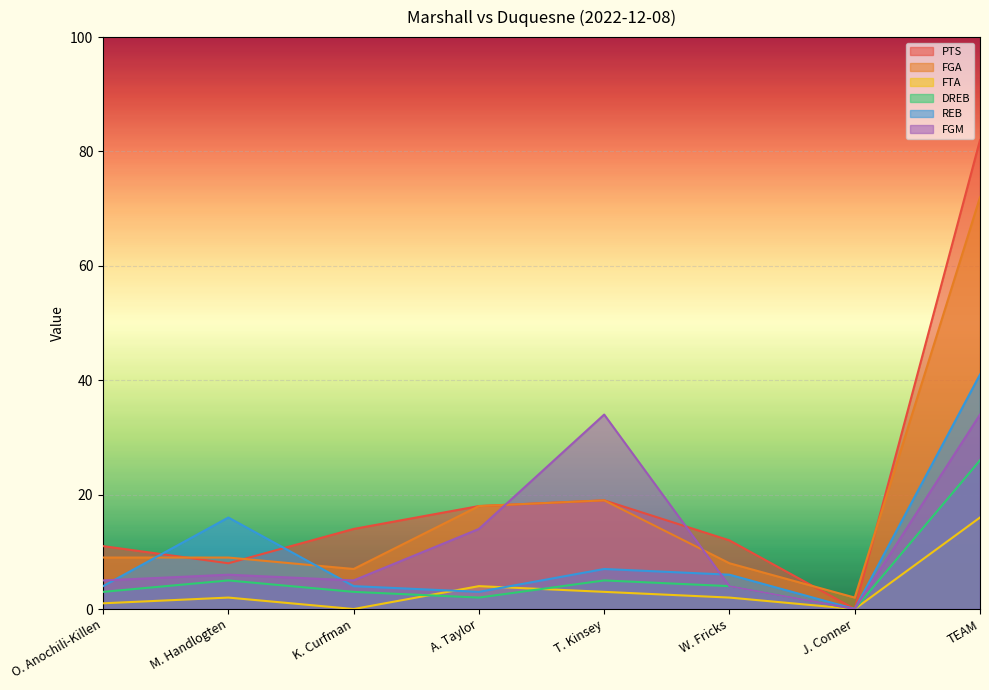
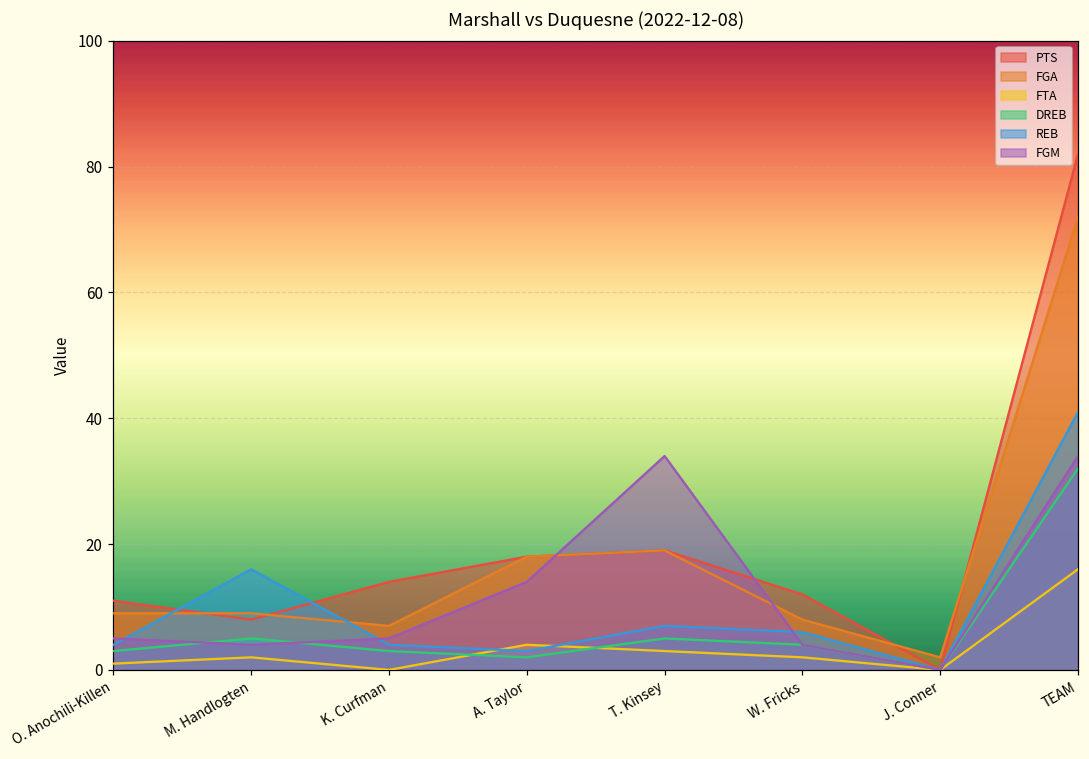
FGM, M. Handlogten: 6 -> 4
DREB, TEAM: 26 -> 32
